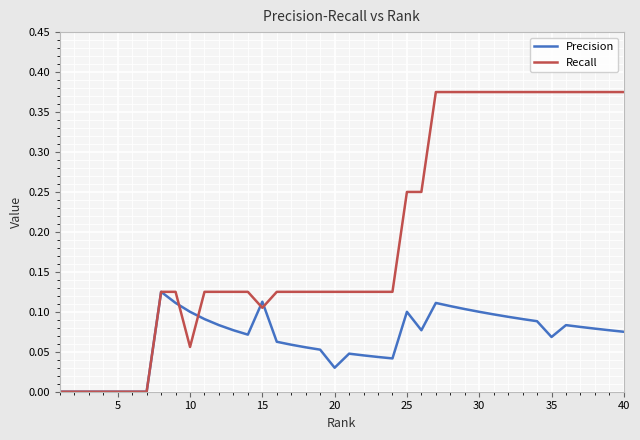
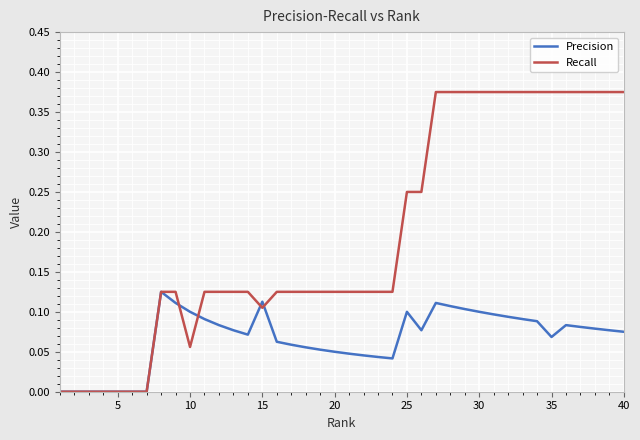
Precision, 20: 0.03 -> 0.05
